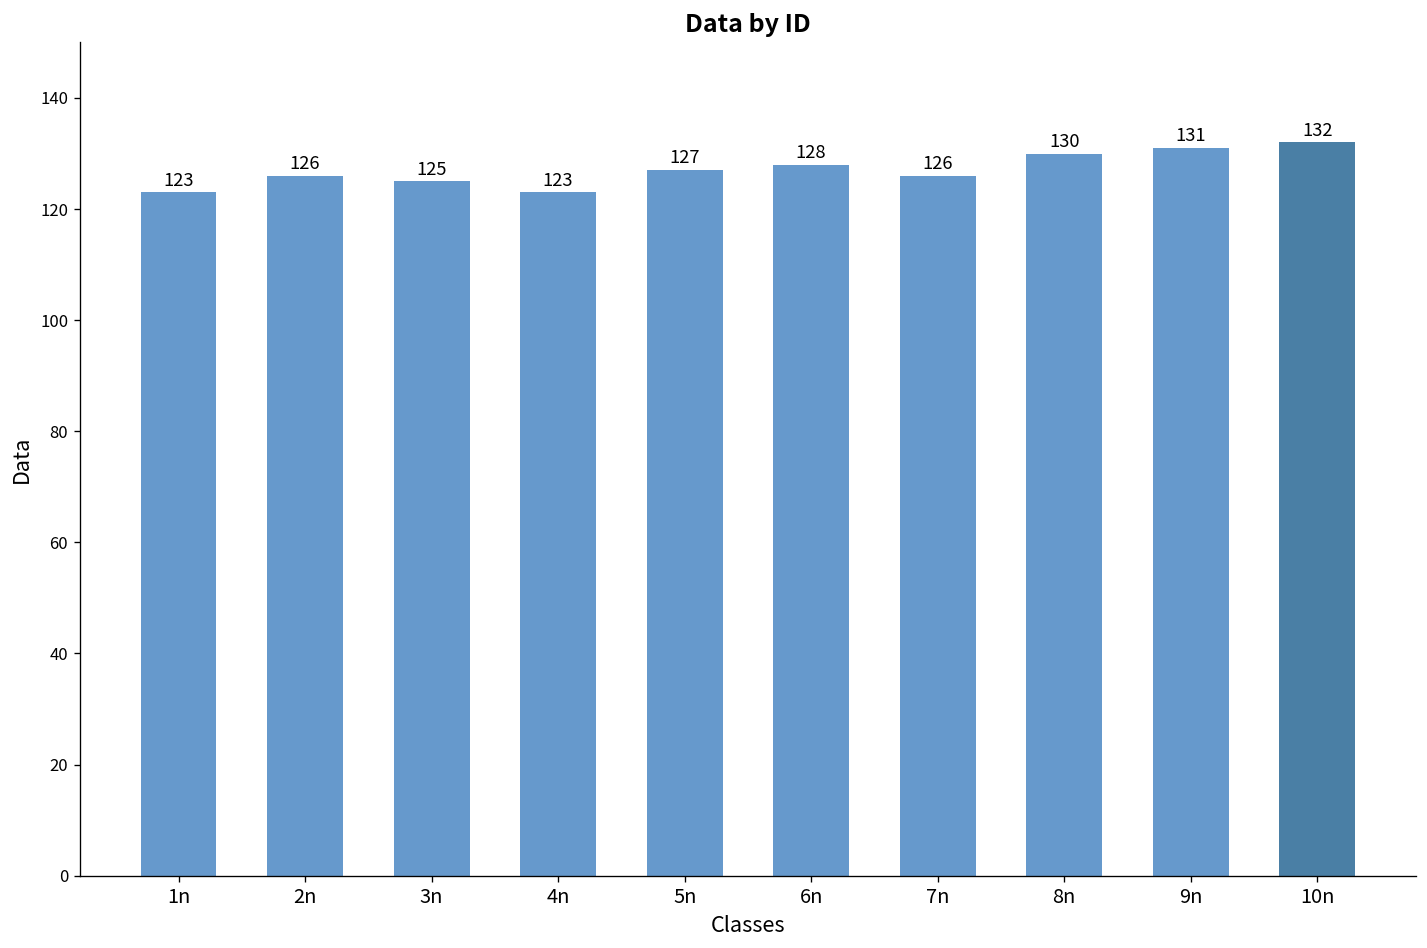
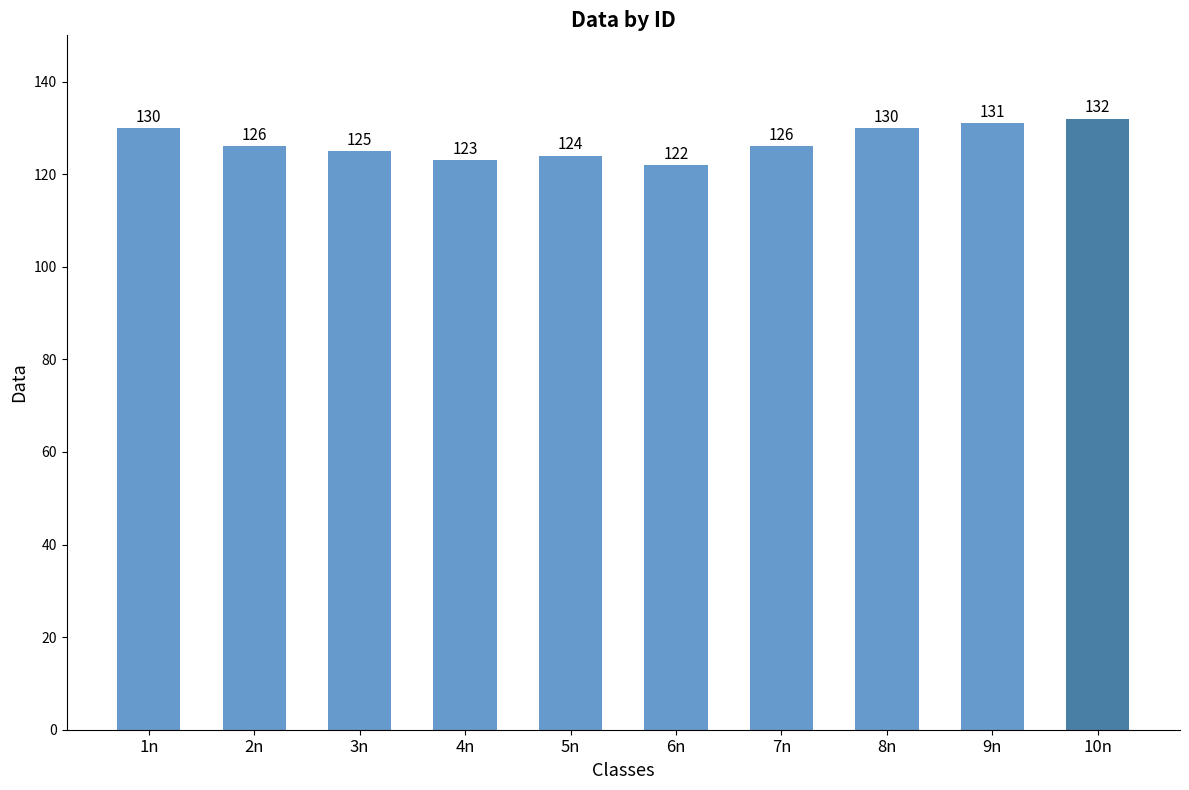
1n: 123 -> 130
5n: 127 -> 124
6n: 128 -> 122
